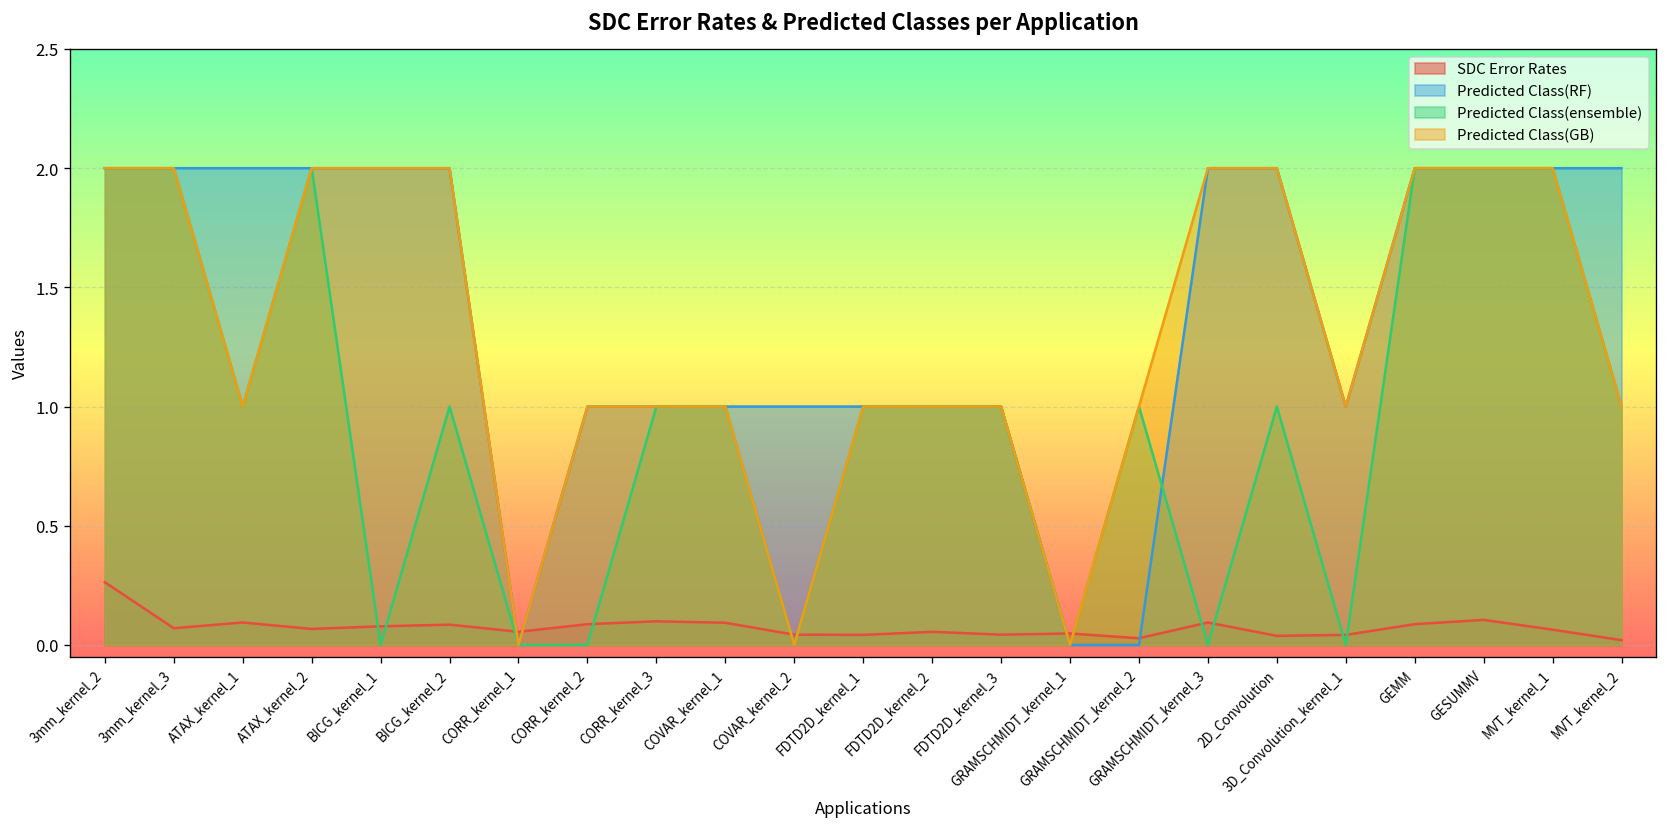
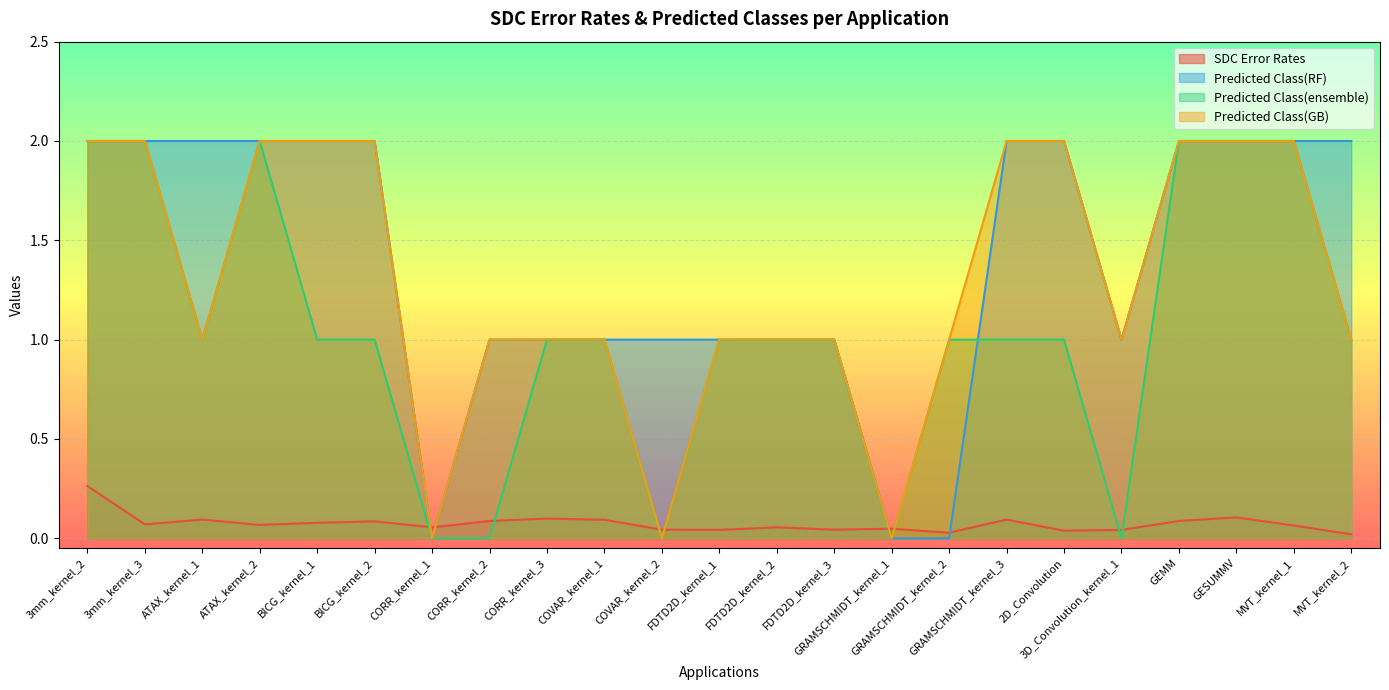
Predicted Class(ensemble), BICG_kernel_1: 0 -> 1
Predicted Class(ensemble), GRAMSCHMIDT_kernel_3: 0 -> 1
